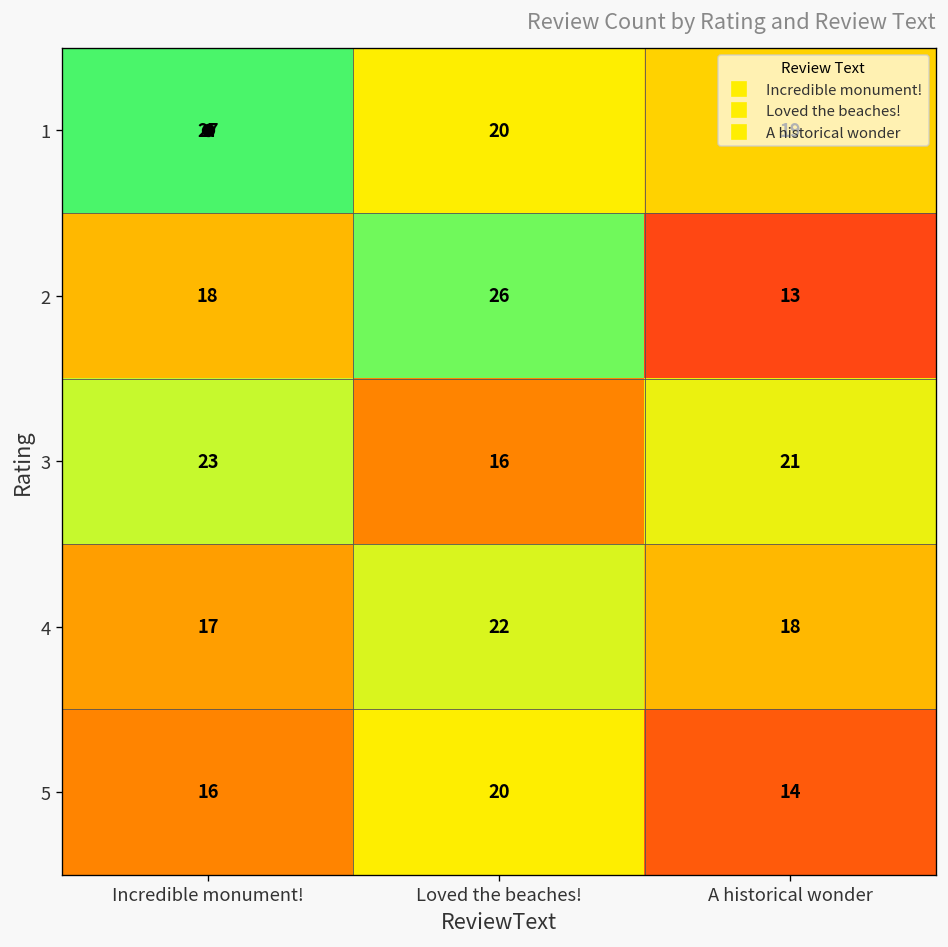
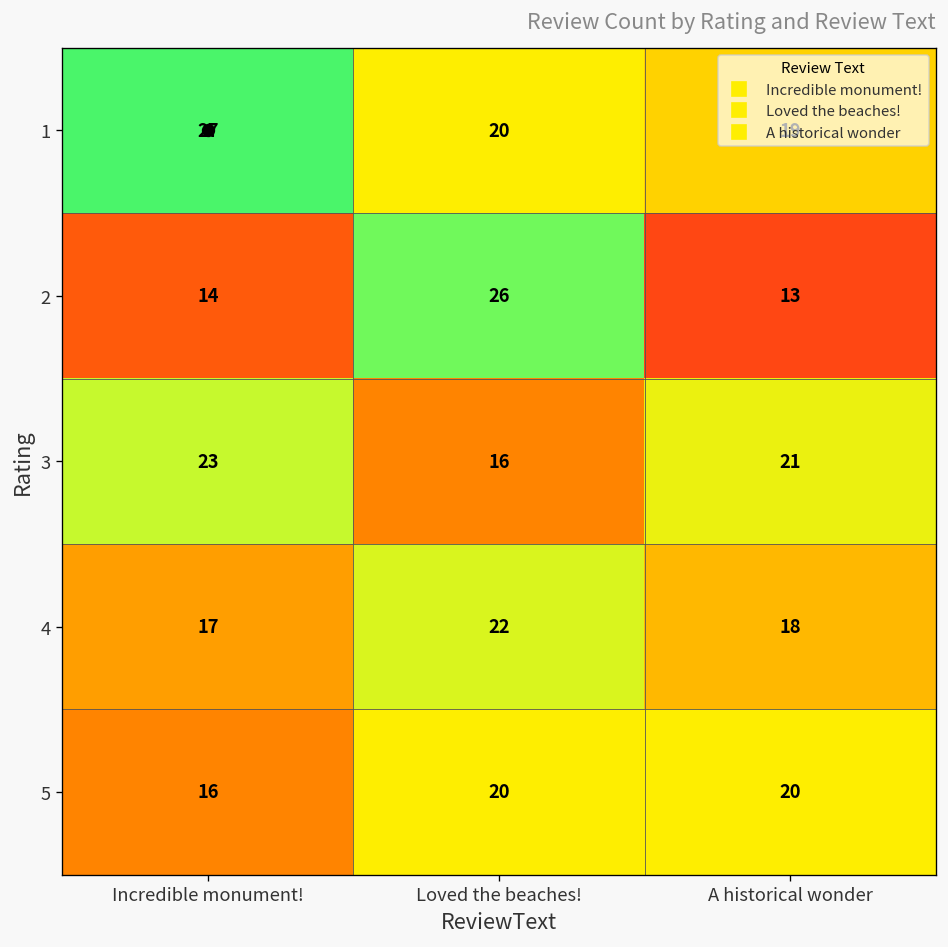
2, Incredible monument!: 18 -> 14
5, A historical wonder: 14 -> 20
